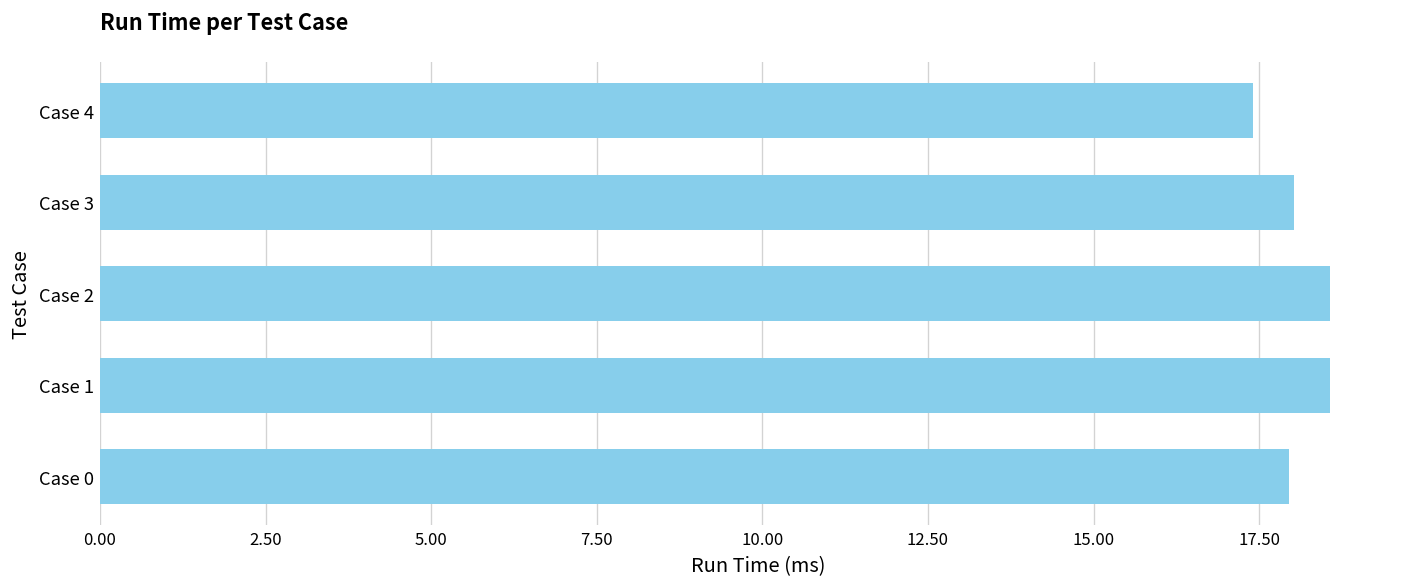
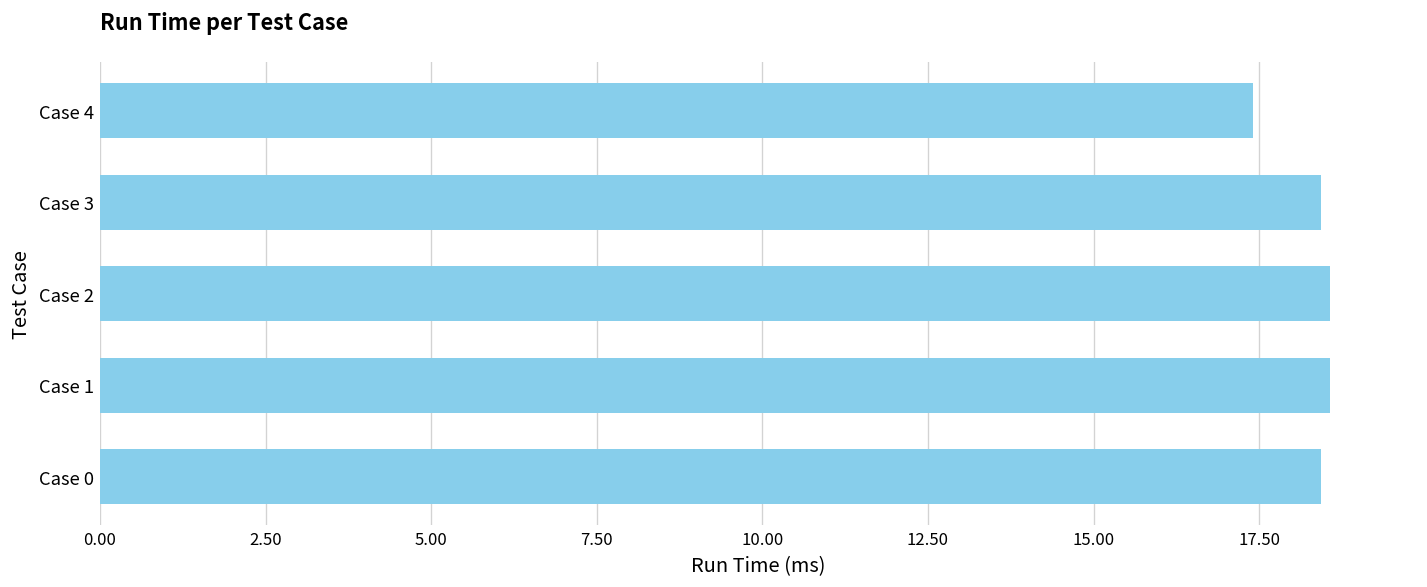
Case 3: 18.0 -> 18.4
Case 0: 17.9 -> 18.4
